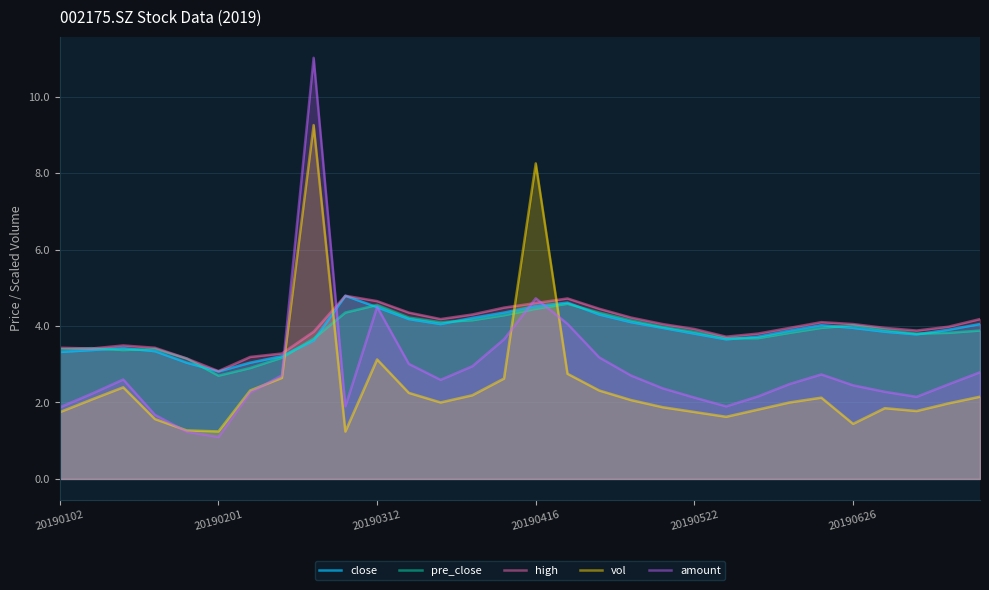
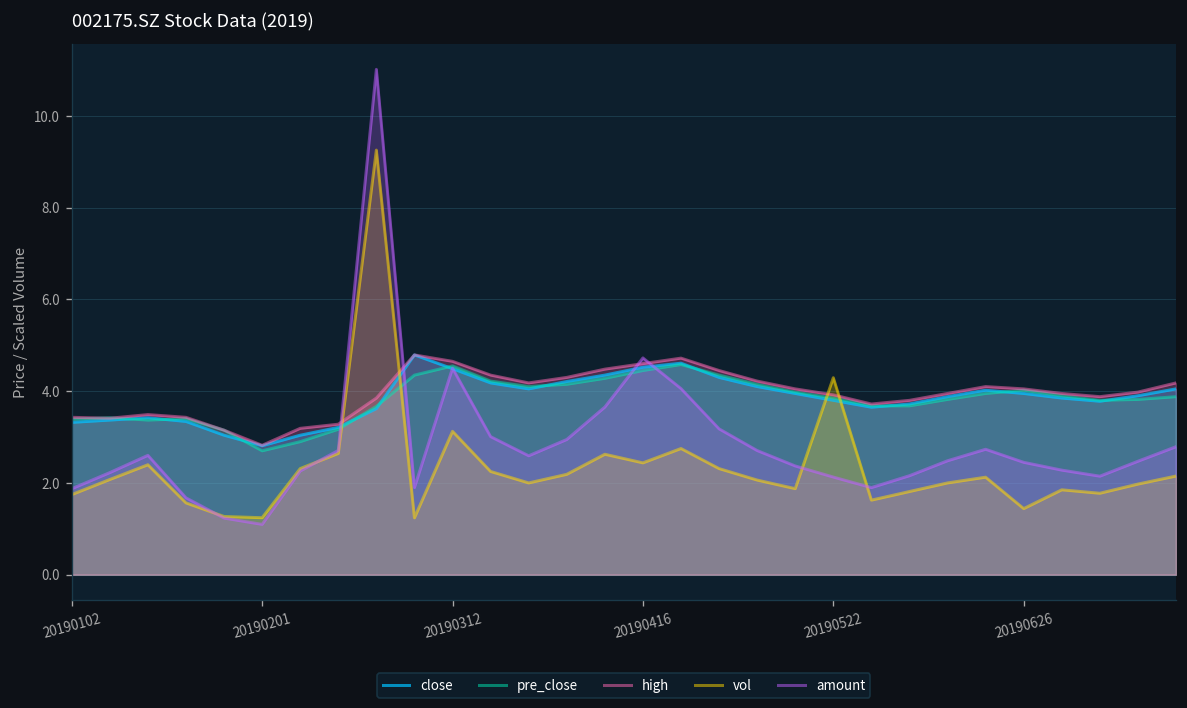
vol, 20190416: 8.3 -> 2.4
vol, 20190522: 1.8 -> 4.3
